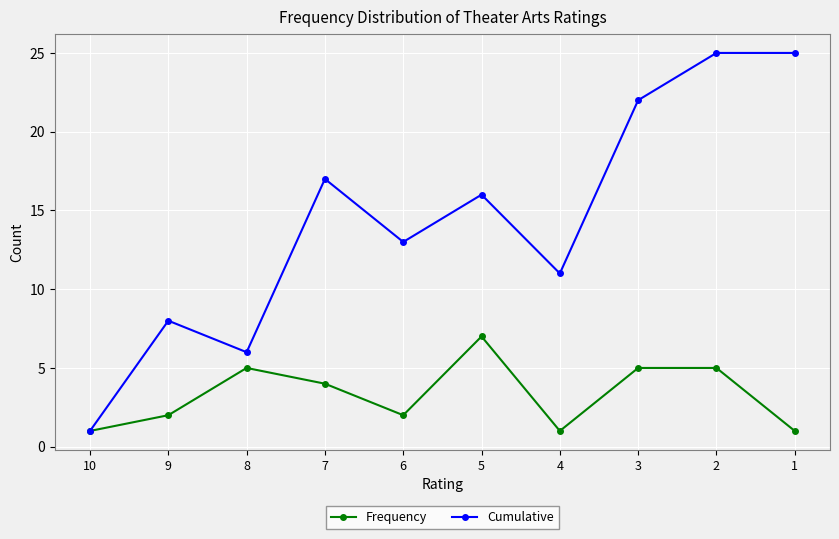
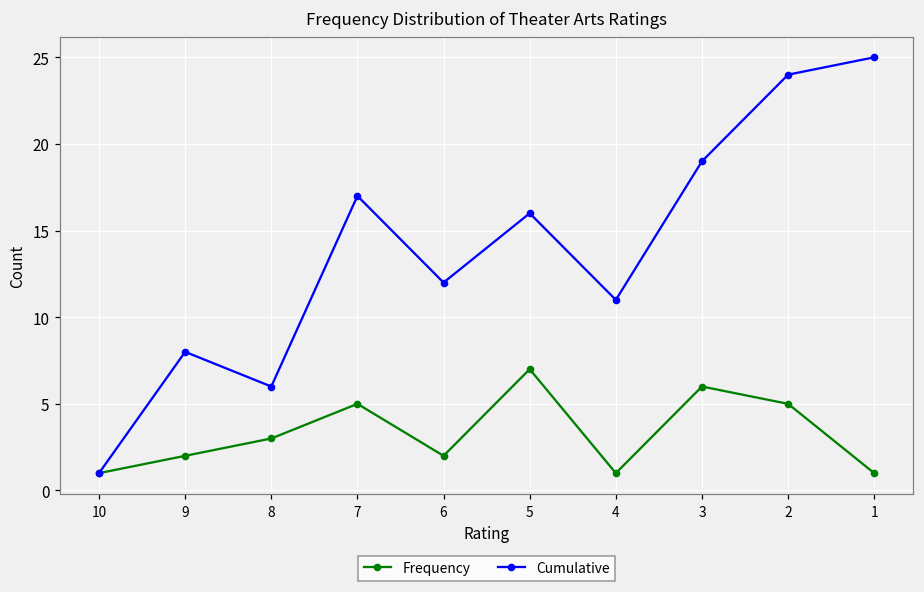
Frequency, 8: 5 -> 3
Frequency, 7: 4 -> 5
Cumulative, 6: 13 -> 12
Frequency, 3: 5 -> 6
Cumulative, 3: 22 -> 19
Cumulative, 2: 25 -> 24
